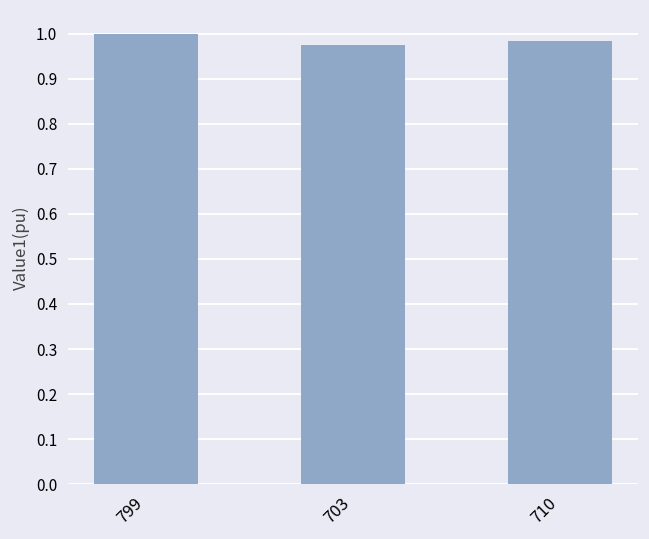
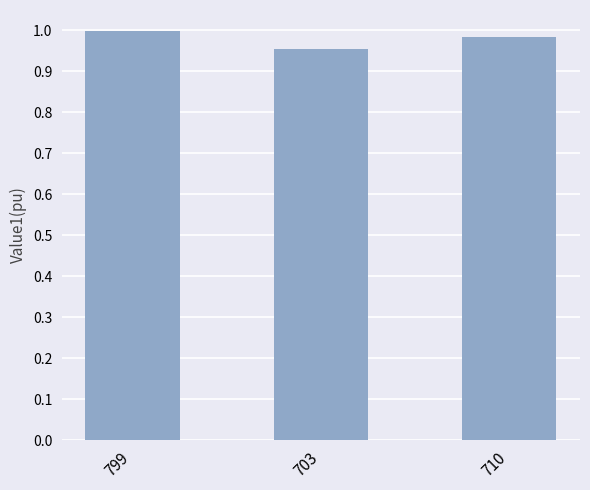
703: 0.97 -> 0.95
